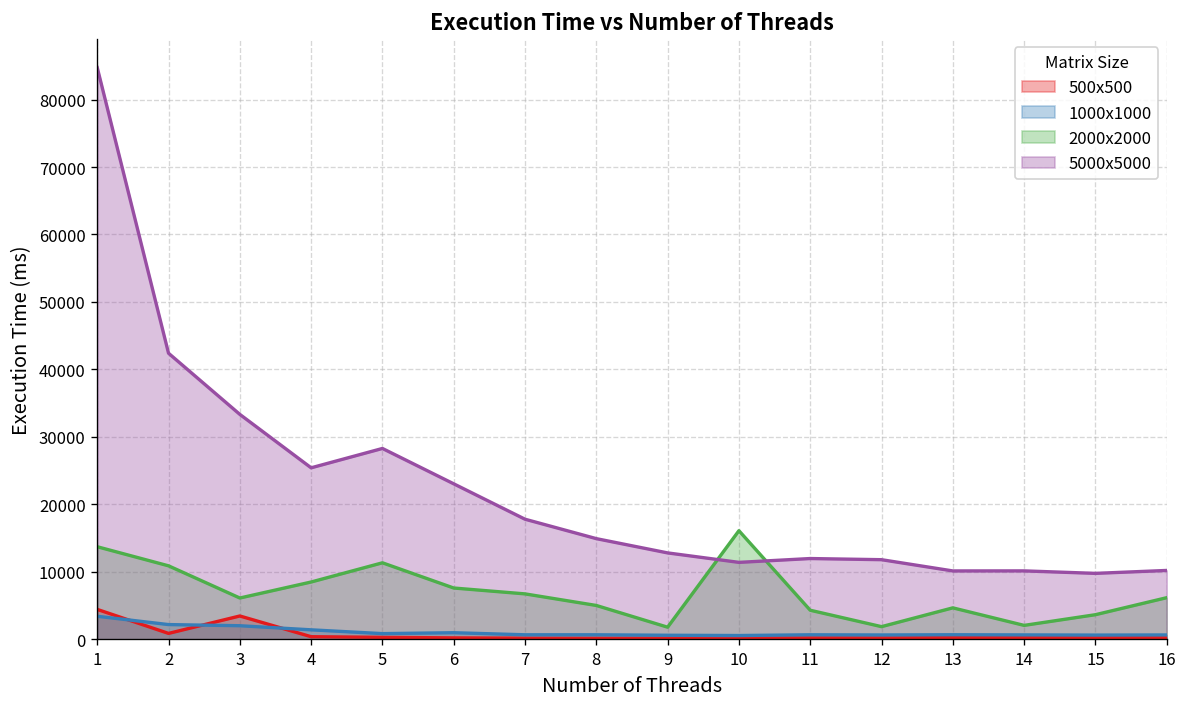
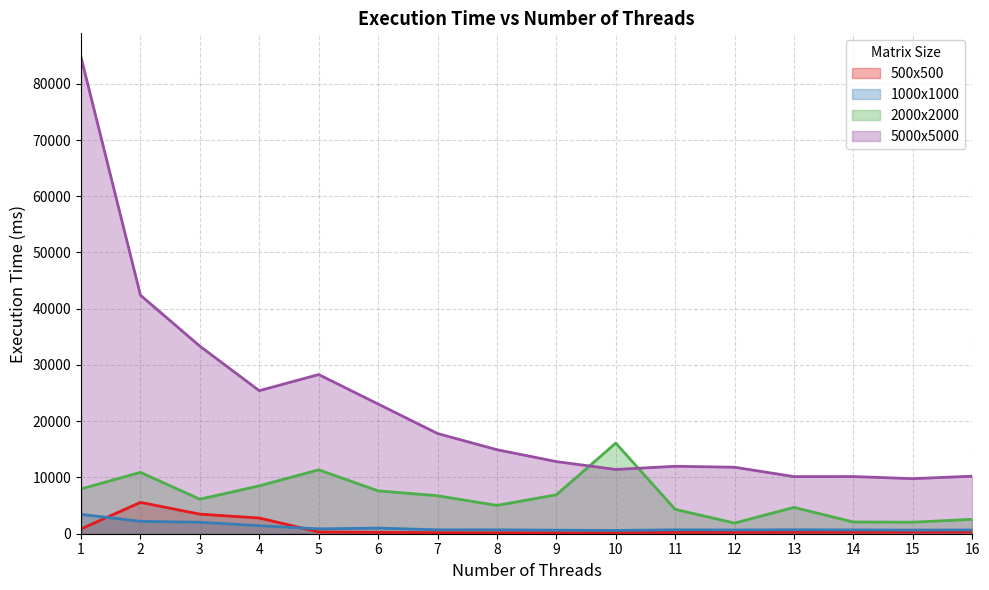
500x500, 1: 4000 -> 1000
2000x2000, 1: 14000 -> 8000
500x500, 2: 1000 -> 6000
500x500, 4: 0 -> 3000
2000x2000, 9: 2000 -> 7000
2000x2000, 15: 4000 -> 2000
2000x2000, 16: 6000 -> 3000
